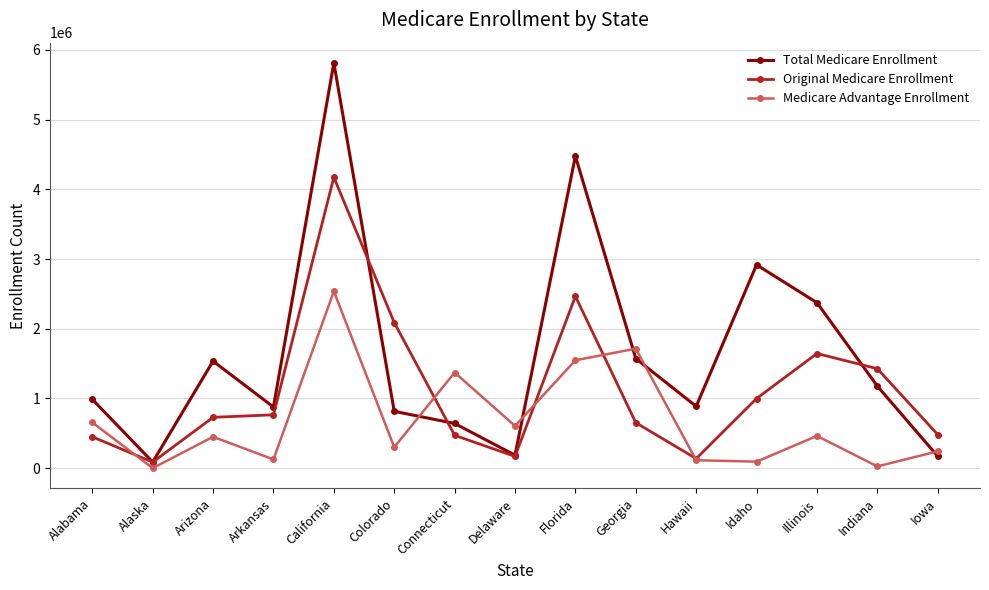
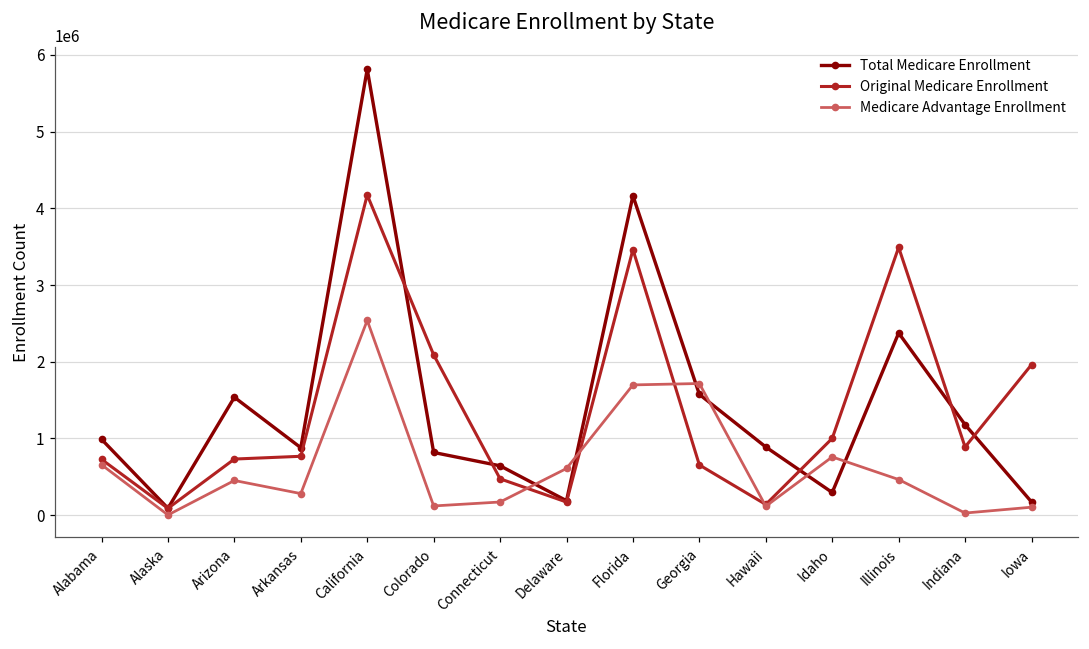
Original Medicare Enrollment, Alabama: 500000 -> 700000
Medicare Advantage Enrollment, Arkansas: 100000 -> 300000
Medicare Advantage Enrollment, Colorado: 300000 -> 100000
Medicare Advantage Enrollment, Connecticut: 1400000 -> 200000
Total Medicare Enrollment, Florida: 4500000 -> 4200000
Original Medicare Enrollment, Florida: 2500000 -> 3500000
Medicare Advantage Enrollment, Florida: 1500000 -> 1700000
Total Medicare Enrollment, Idaho: 2900000 -> 300000
Medicare Advantage Enrollment, Idaho: 100000 -> 800000
Original Medicare Enrollment, Illinois: 1600000 -> 3500000
Original Medicare Enrollment, Indiana: 1400000 -> 900000
Original Medicare Enrollment, Iowa: 500000 -> 2000000
Medicare Advantage Enrollment, Iowa: 200000 -> 100000
